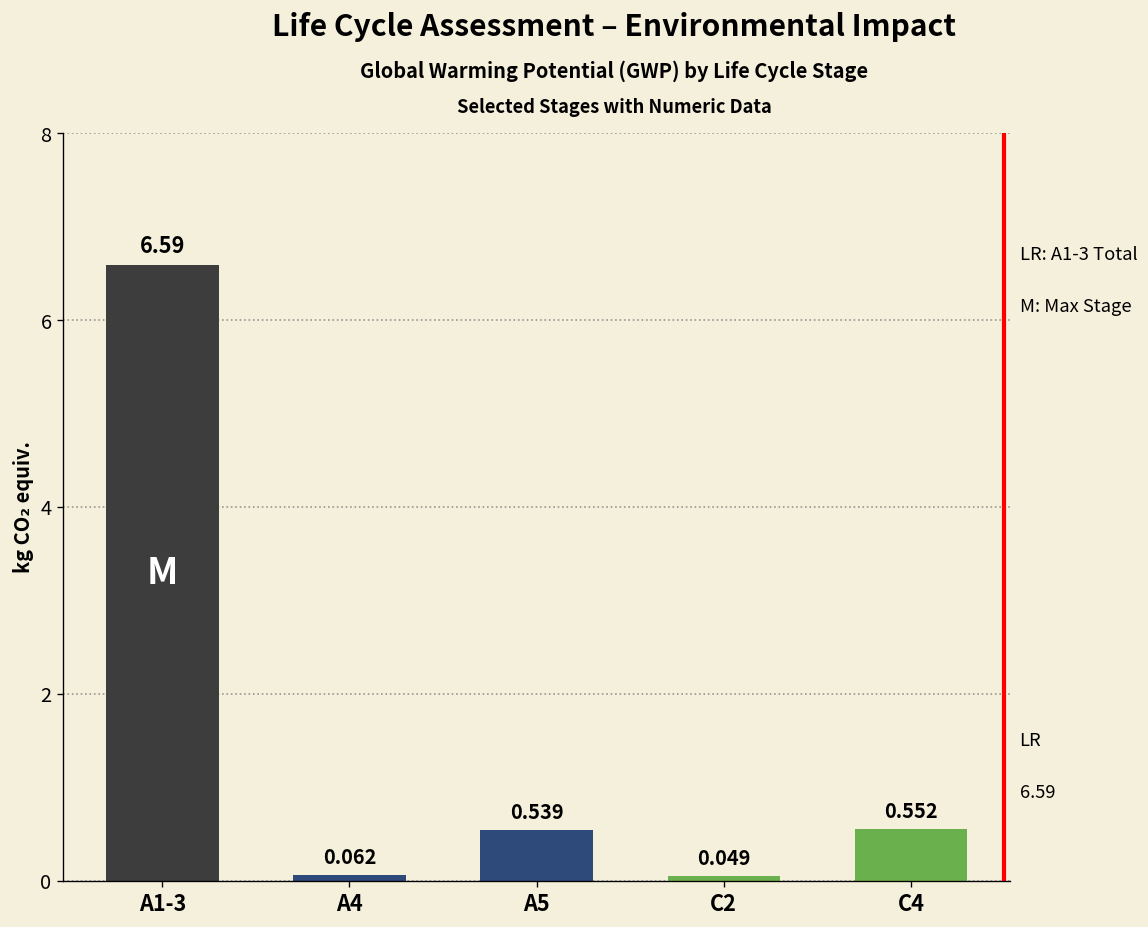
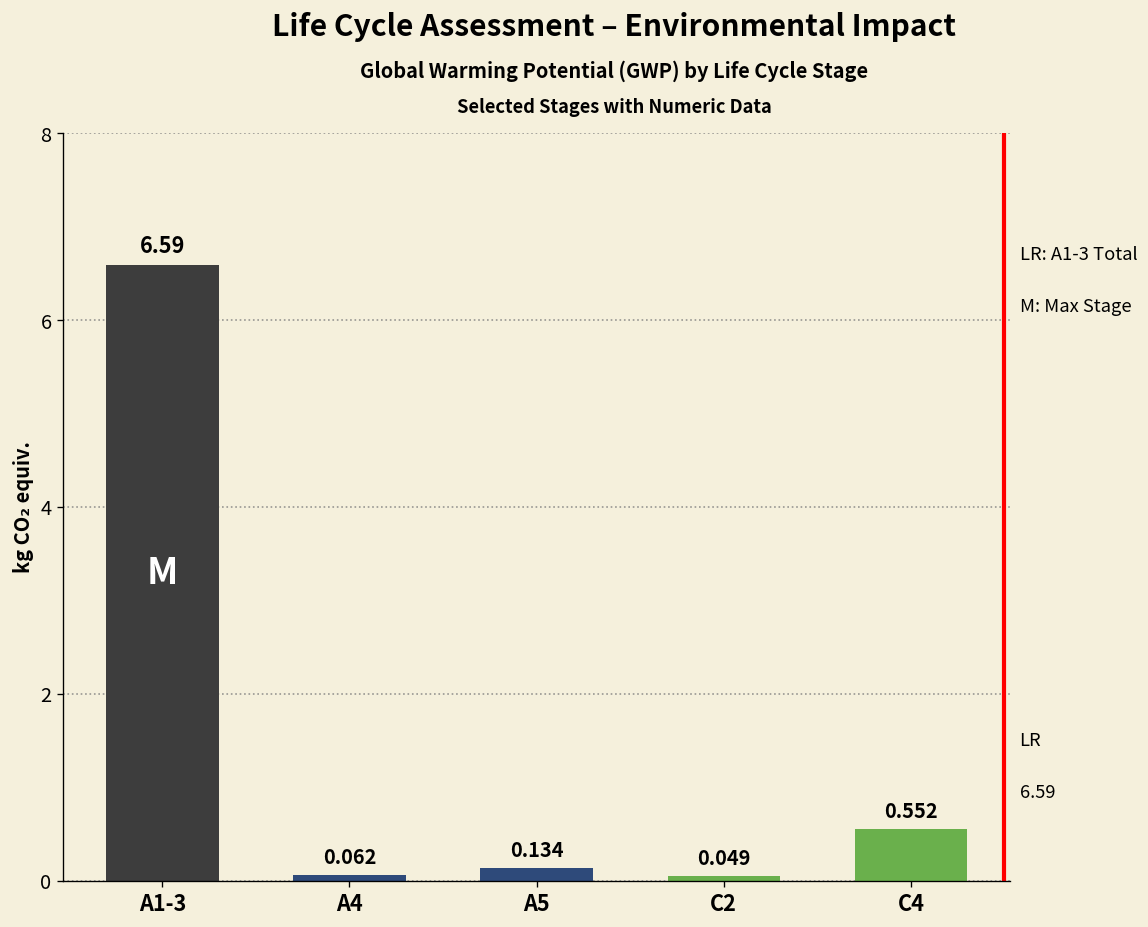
A5: 0.539 -> 0.134
